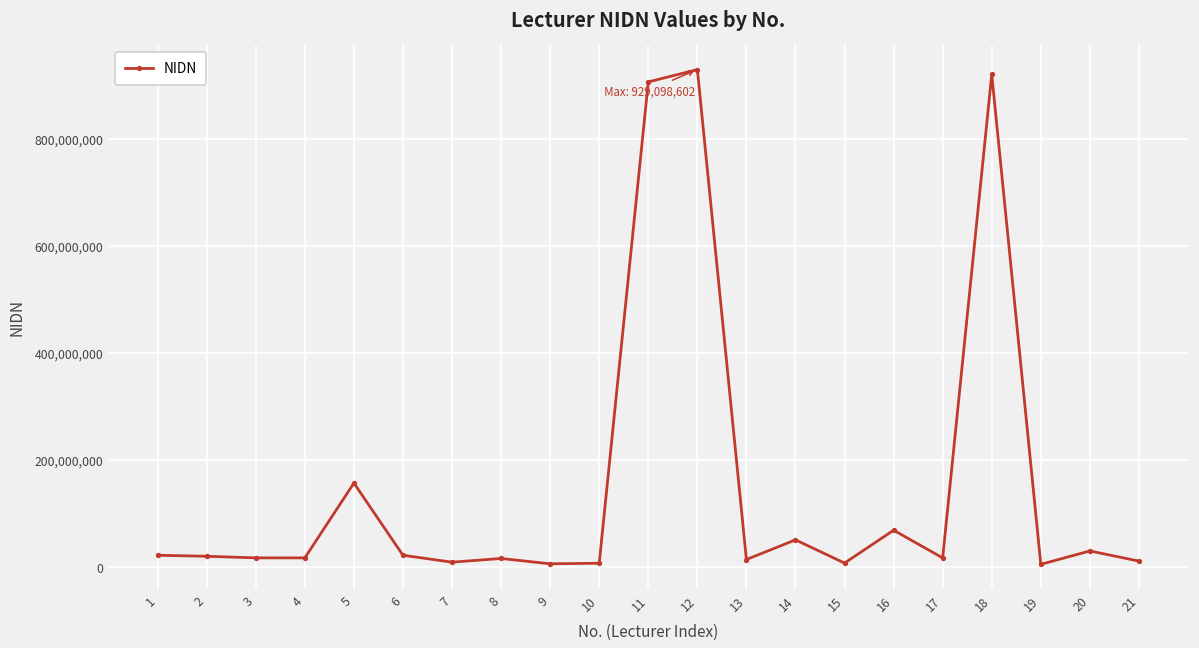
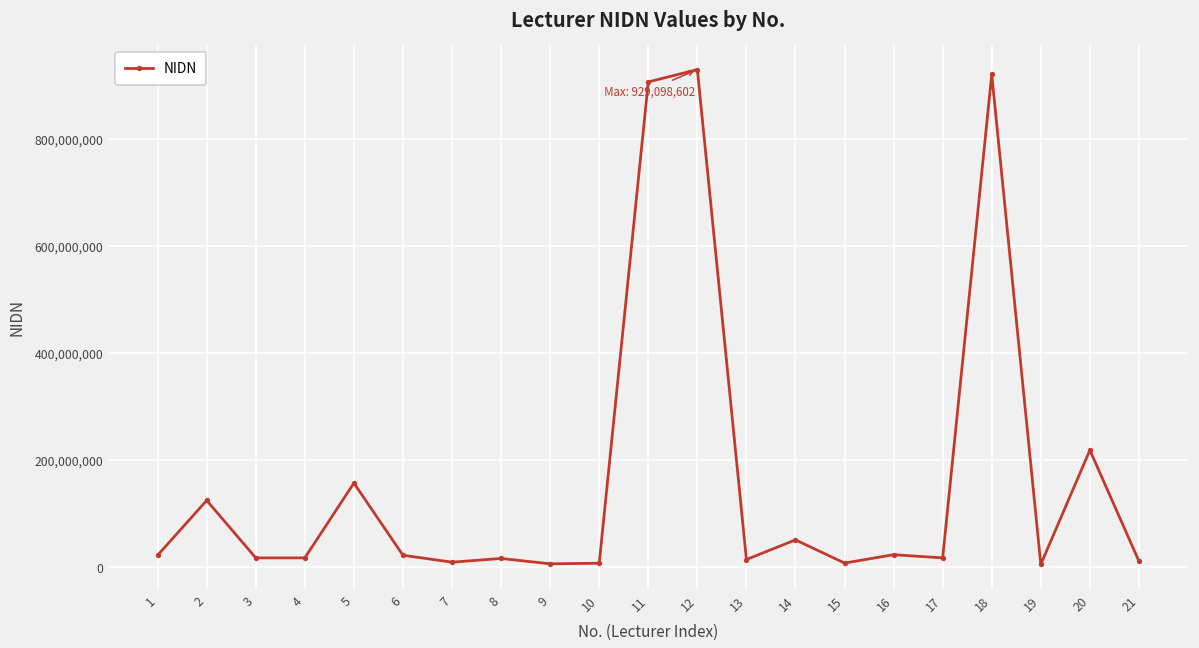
2: 20,000,000 -> 120,000,000
16: 70,000,000 -> 20,000,000
20: 30,000,000 -> 220,000,000
